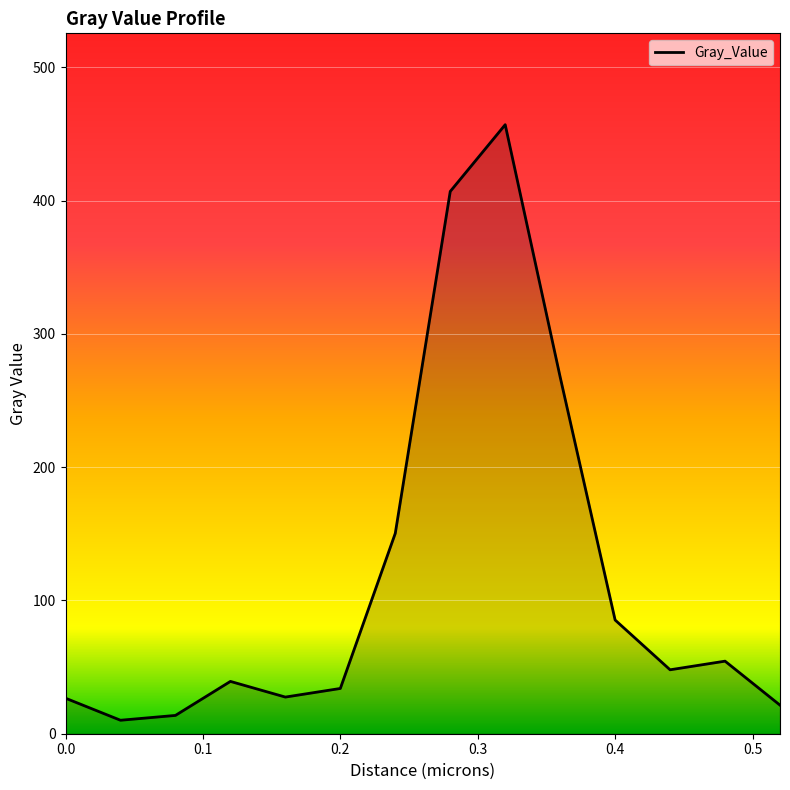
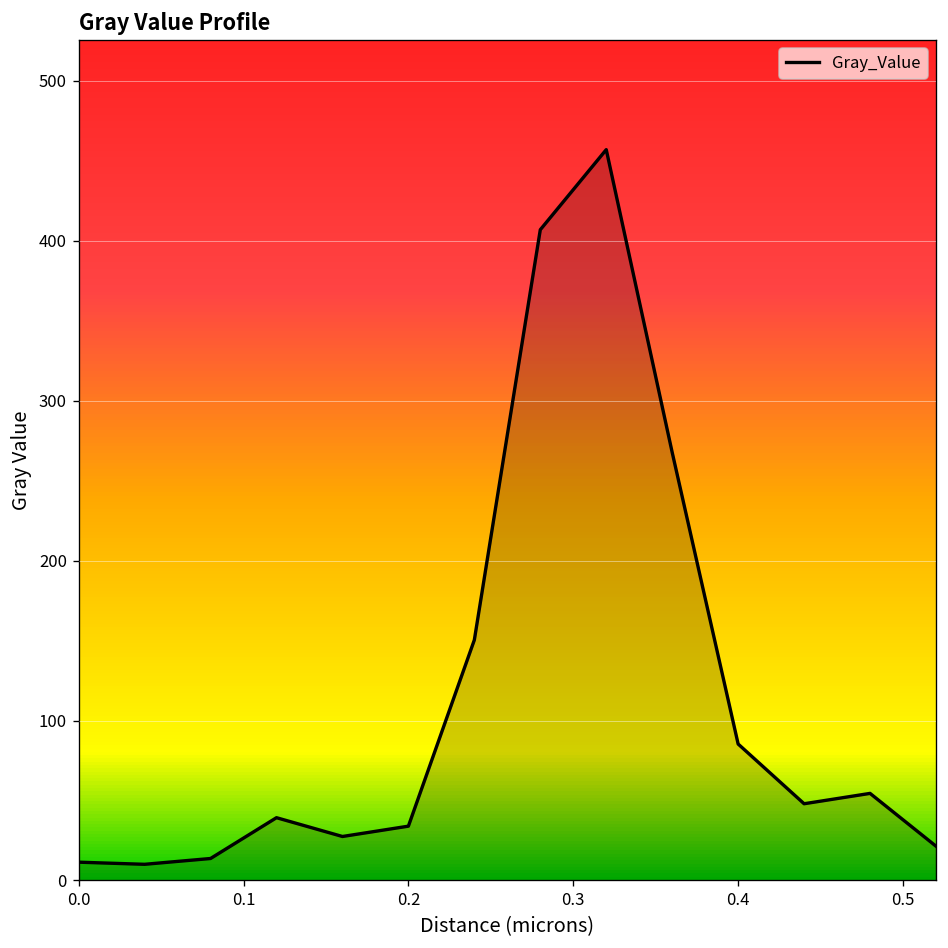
0.0: 27 -> 11
